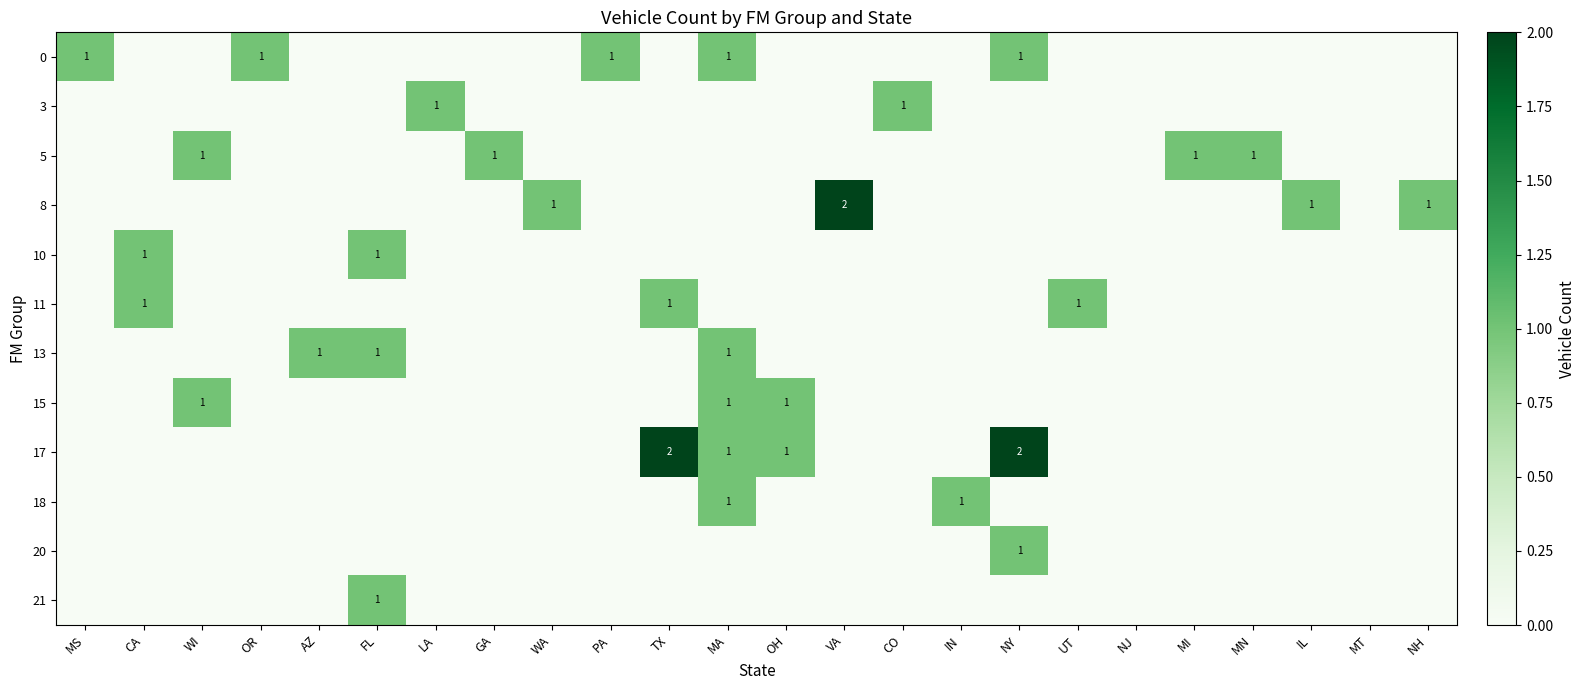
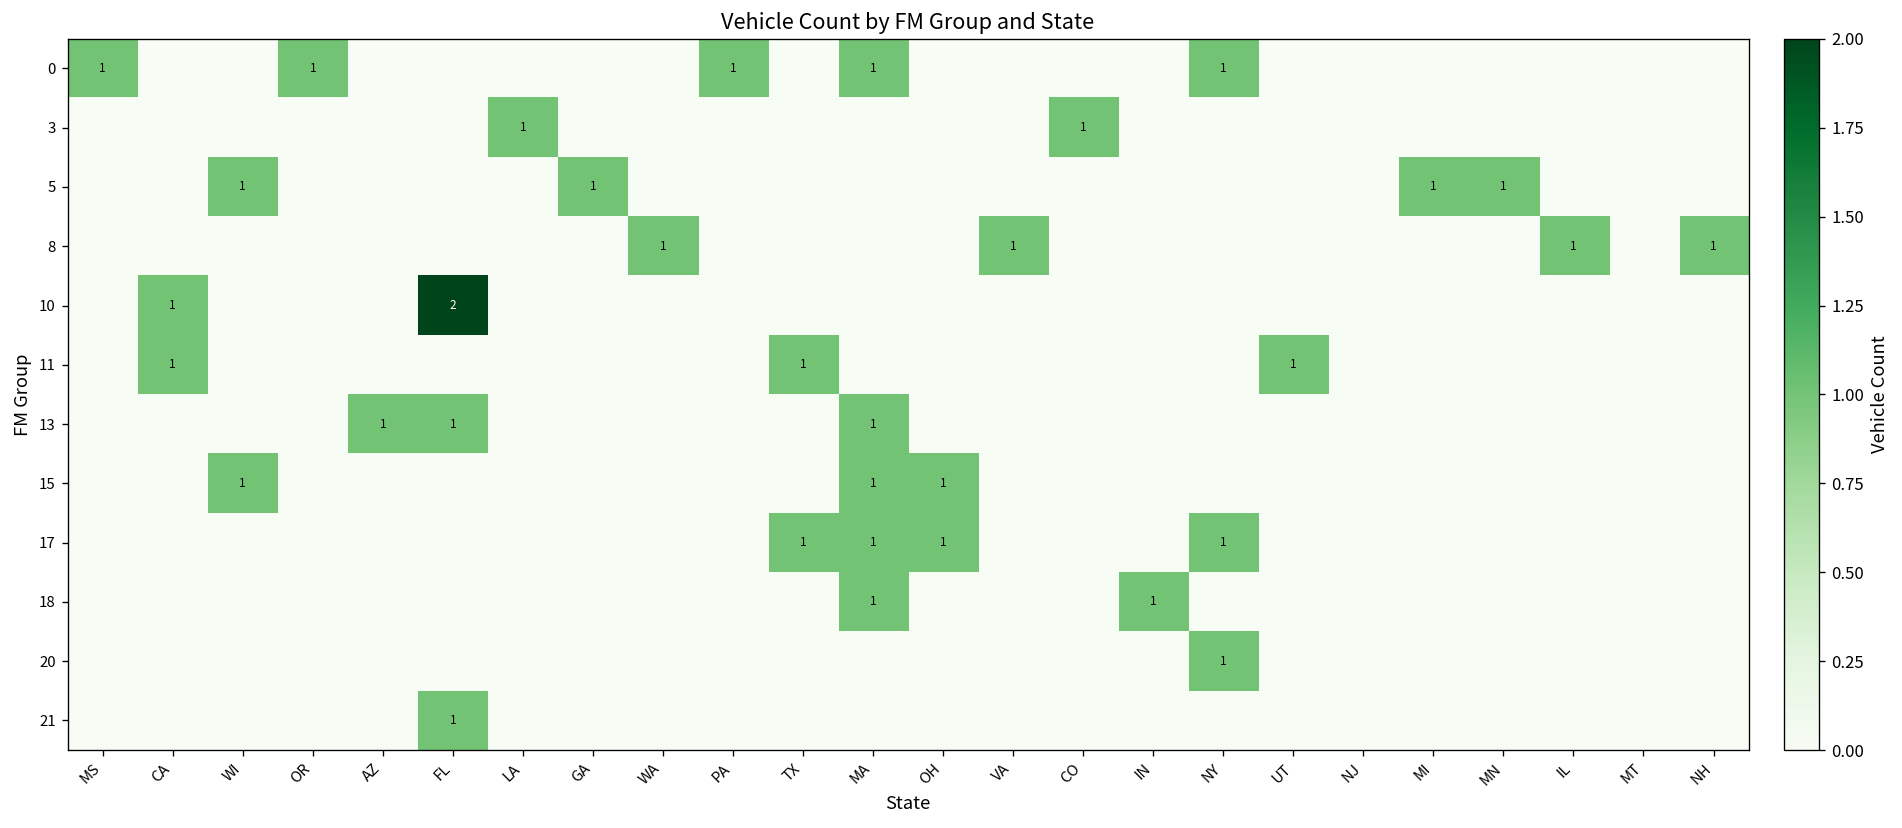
8, VA: 2 -> 1
10, FL: 1 -> 2
17, TX: 2 -> 1
17, NY: 2 -> 1
